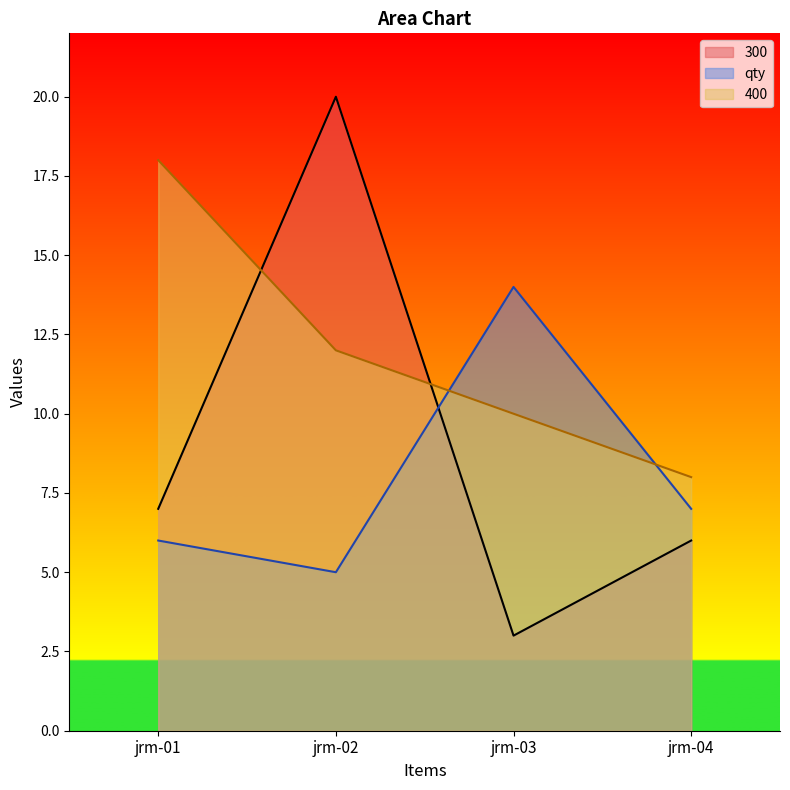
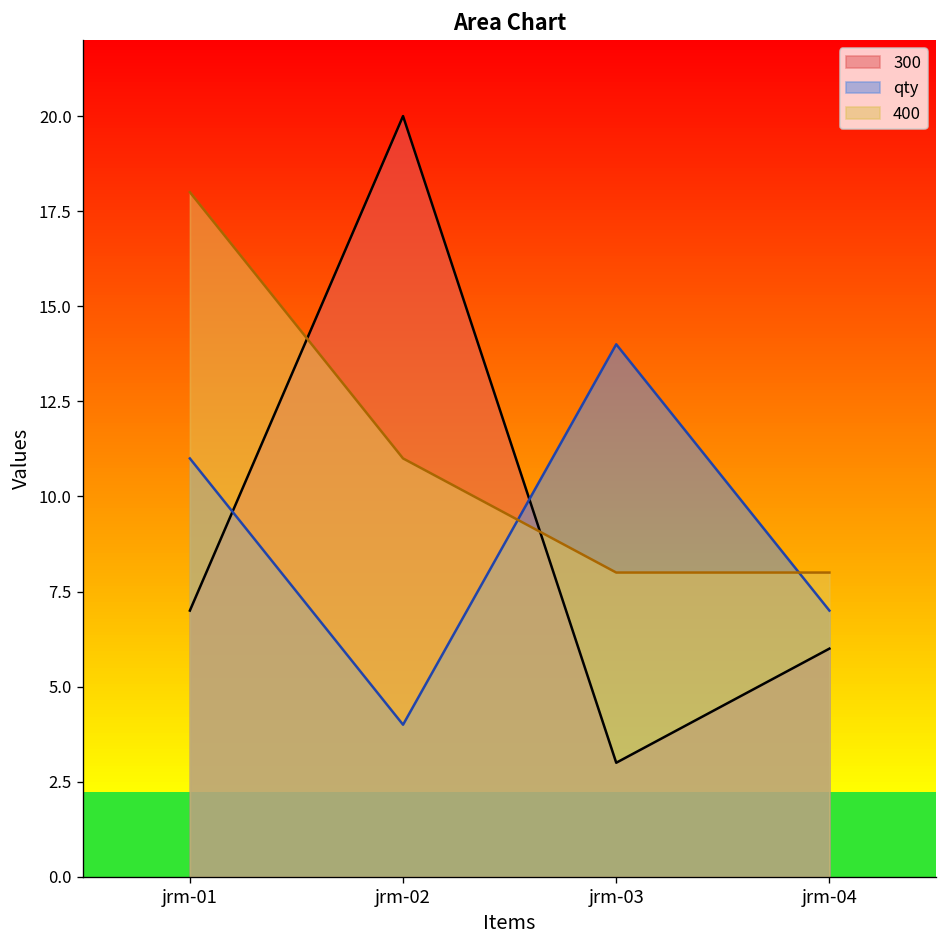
qty, jrm-01: 6 -> 11
qty, jrm-02: 5 -> 4
400, jrm-02: 12 -> 11
400, jrm-03: 10 -> 8
